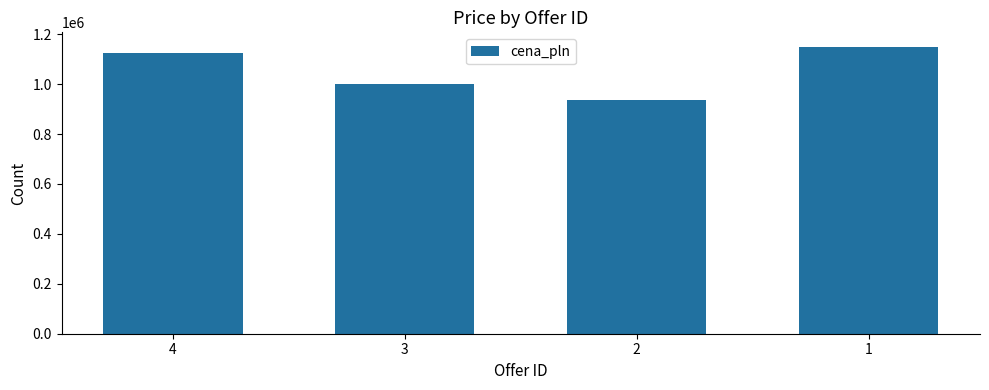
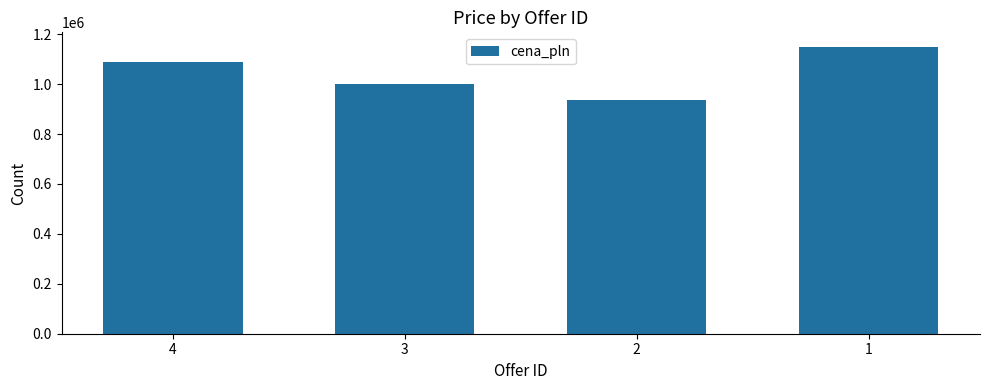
4: 1130000 -> 1090000
